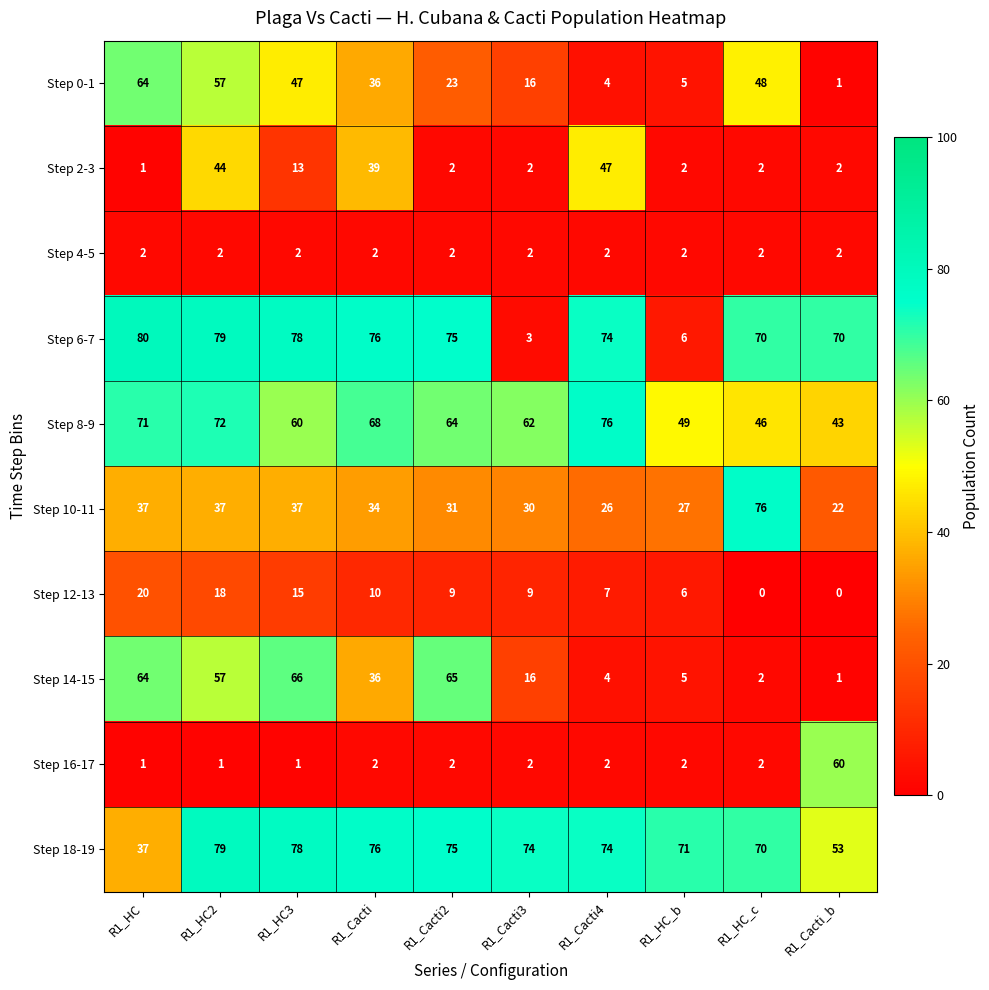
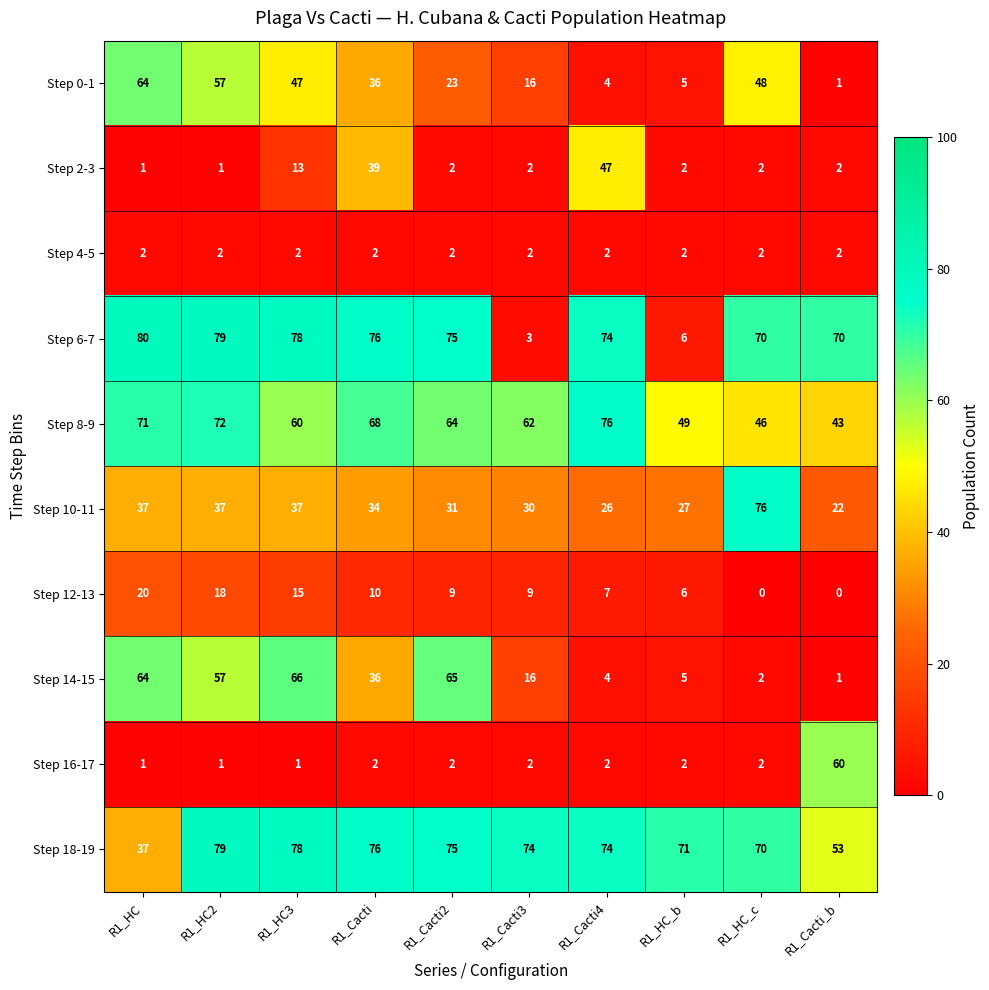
Step 2-3, R1_HC2: 44 -> 1
